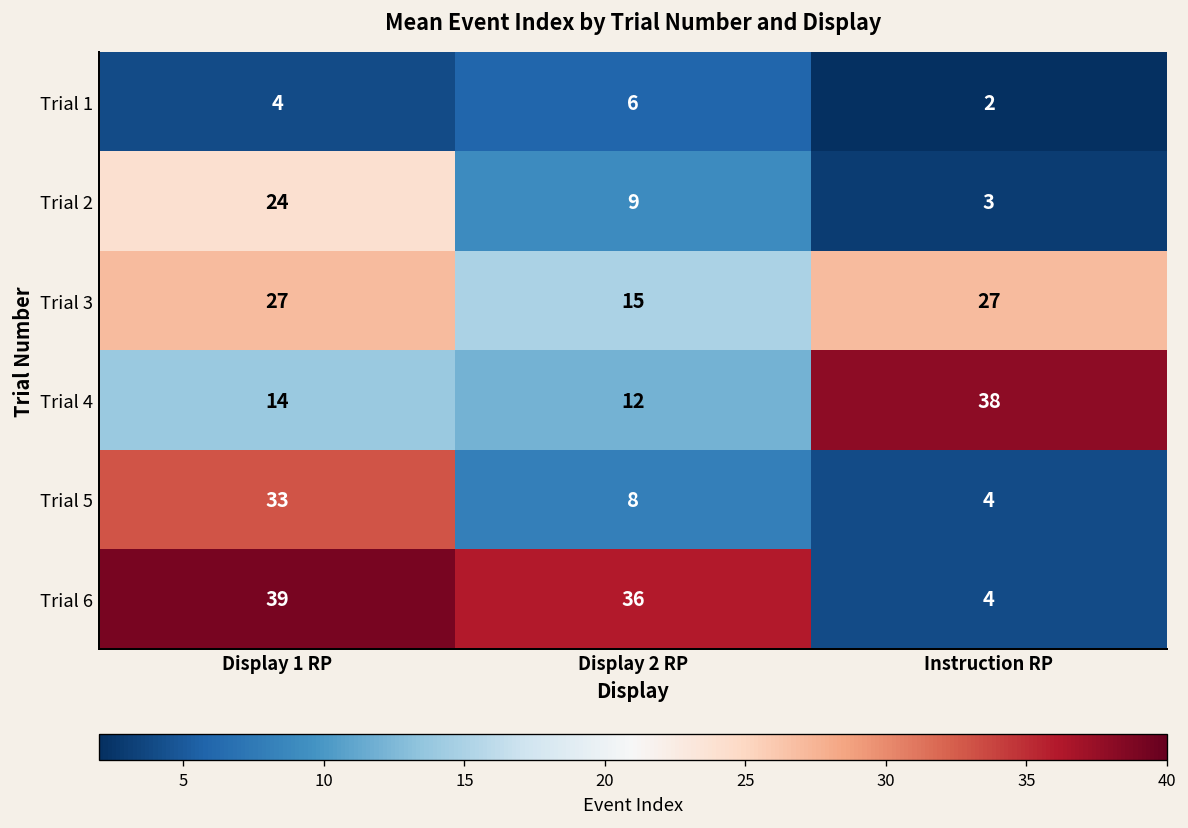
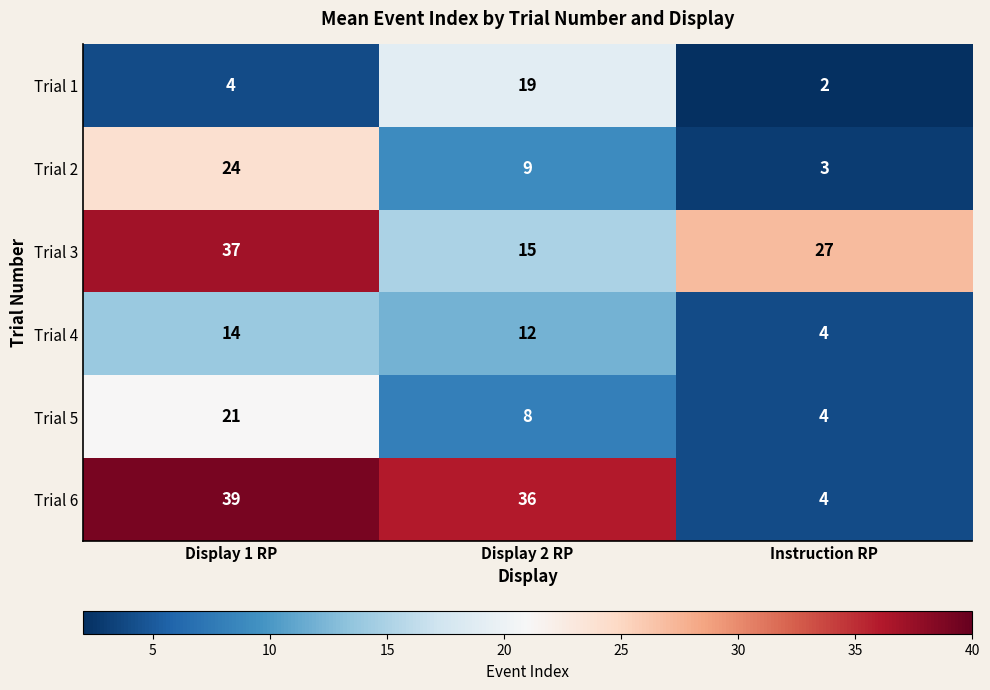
Trial 1, Display 2 RP: 6 -> 19
Trial 3, Display 1 RP: 27 -> 37
Trial 4, Instruction RP: 38 -> 4
Trial 5, Display 1 RP: 33 -> 21
